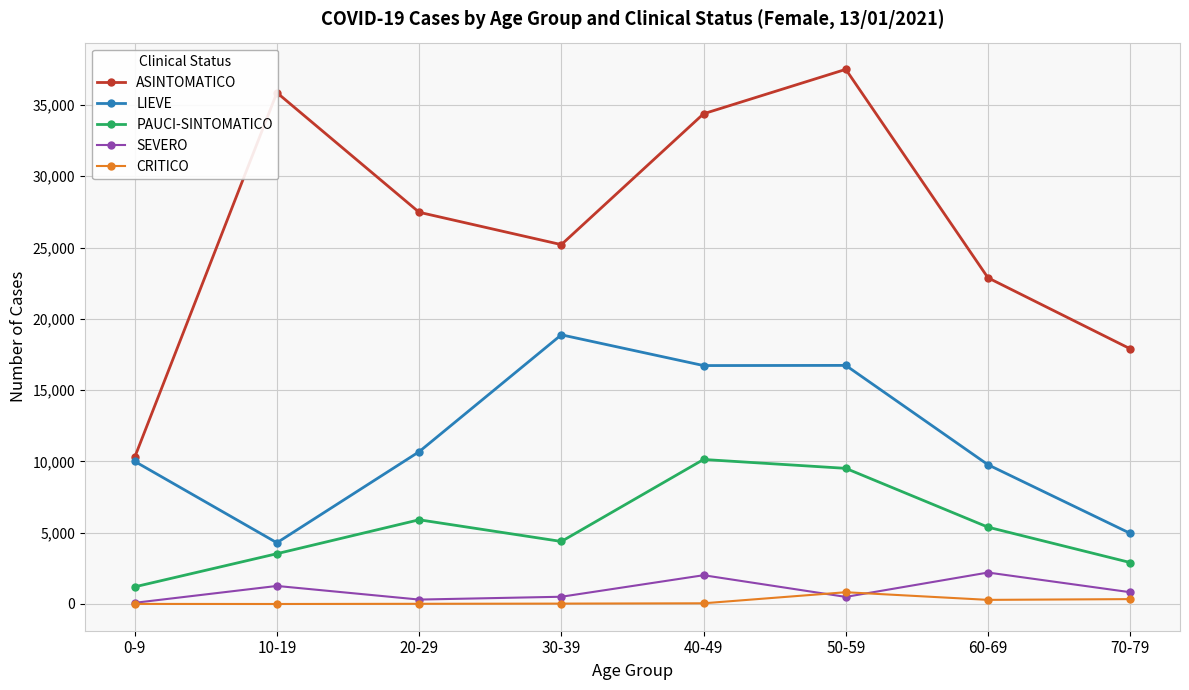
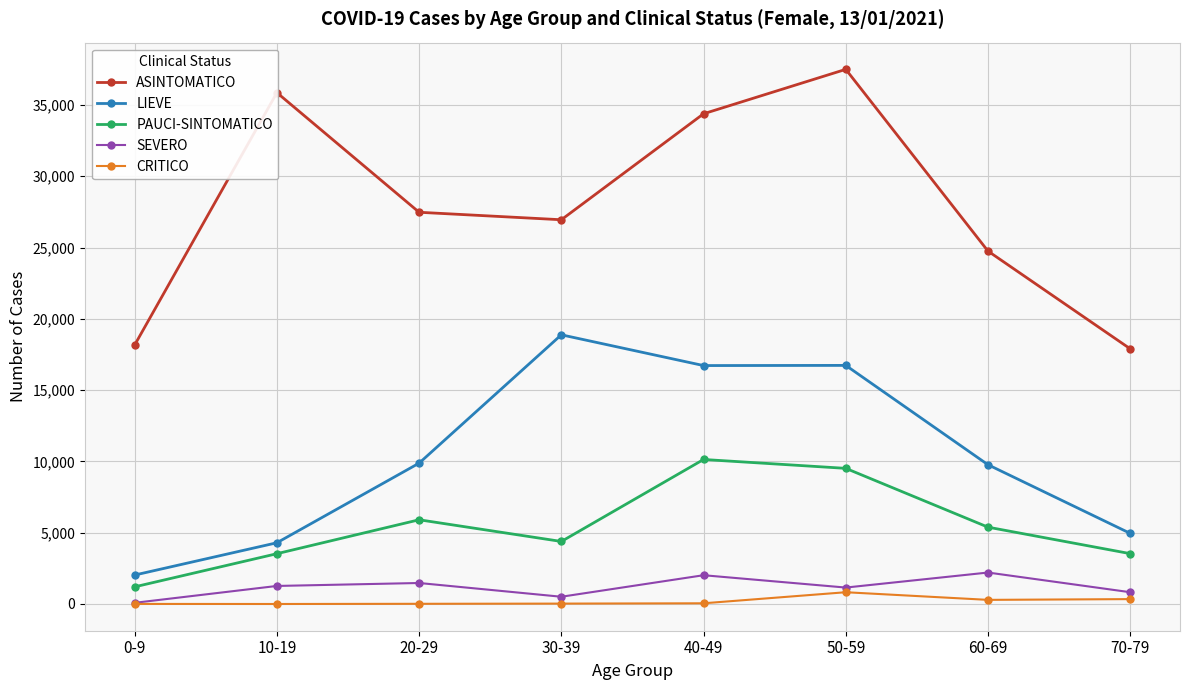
ASINTOMATICO, 0-9: 10,300 -> 18,200
LIEVE, 0-9: 10,000 -> 2,000
LIEVE, 20-29: 10,700 -> 9,900
SEVERO, 20-29: 300 -> 1,500
ASINTOMATICO, 30-39: 25,200 -> 26,900
SEVERO, 50-59: 500 -> 1,200
ASINTOMATICO, 60-69: 22,900 -> 24,700
PAUCI-SINTOMATICO, 70-79: 2,900 -> 3,500
